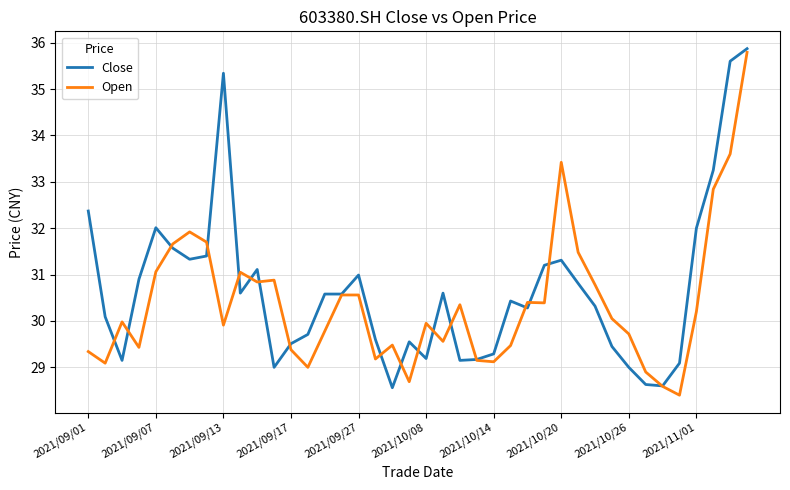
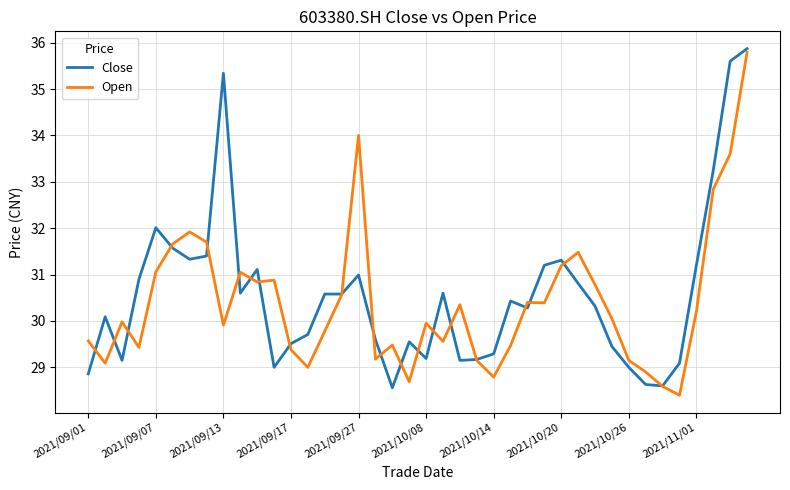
Close, 2021/09/01: 32.4 -> 28.9
Open, 2021/09/01: 29.3 -> 29.6
Open, 2021/09/27: 30.6 -> 34.0
Open, 2021/10/14: 29.1 -> 28.8
Open, 2021/10/20: 33.4 -> 31.2
Open, 2021/10/26: 29.7 -> 29.2
Close, 2021/11/01: 32.0 -> 31.2
